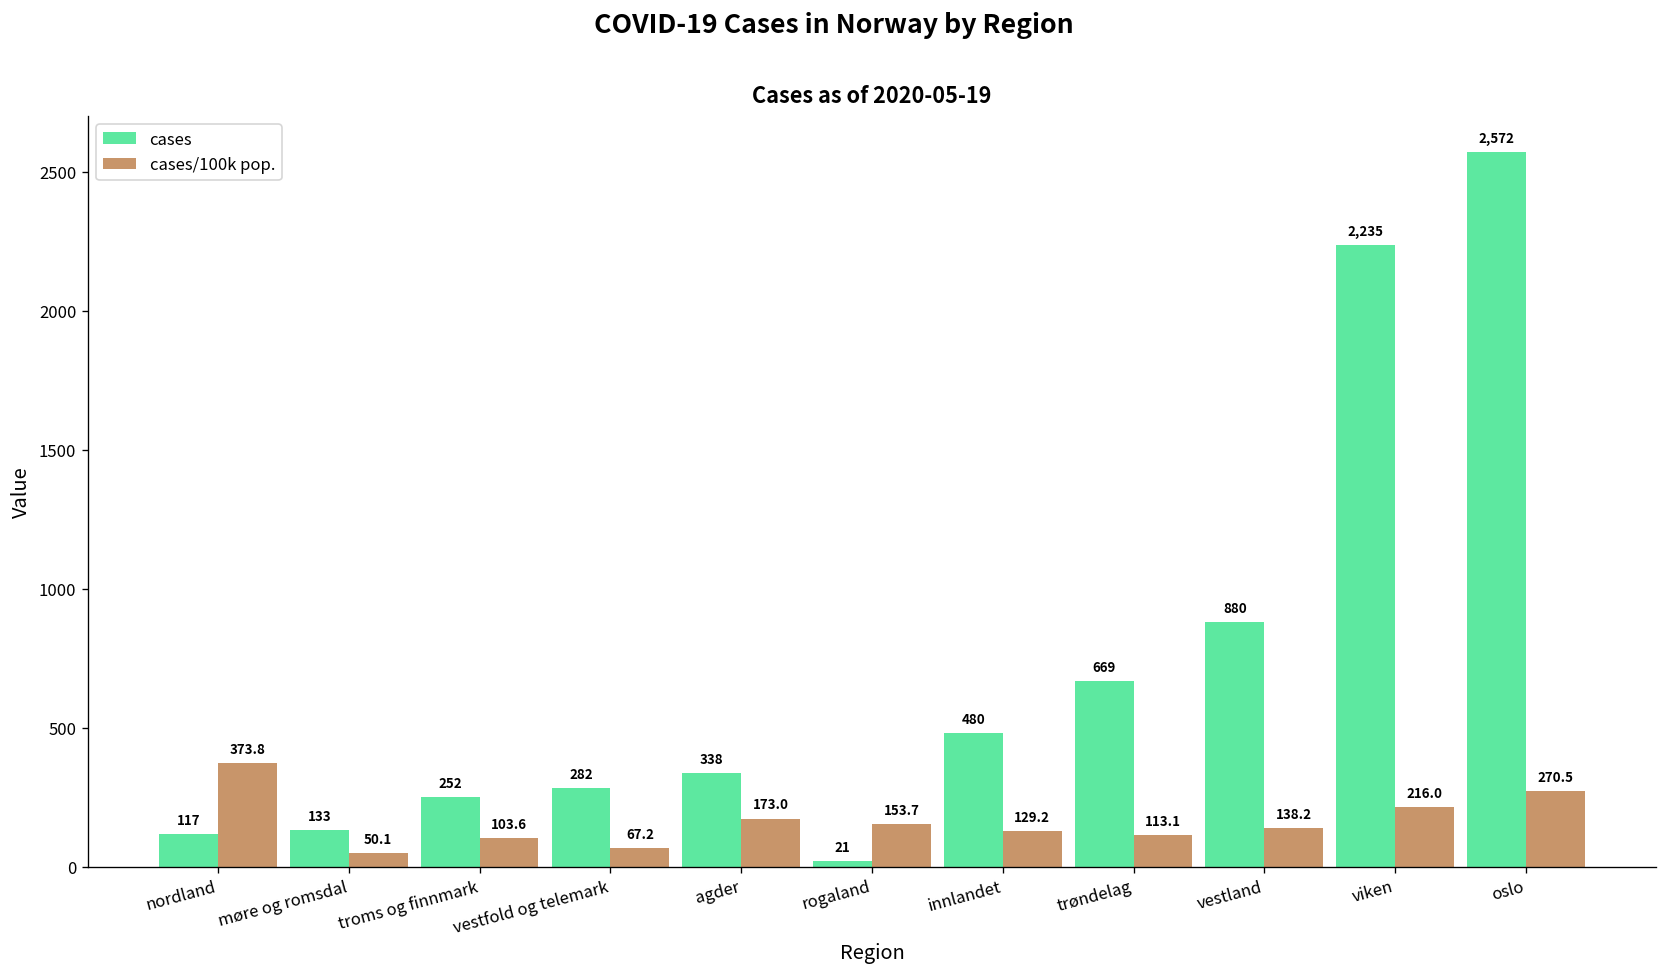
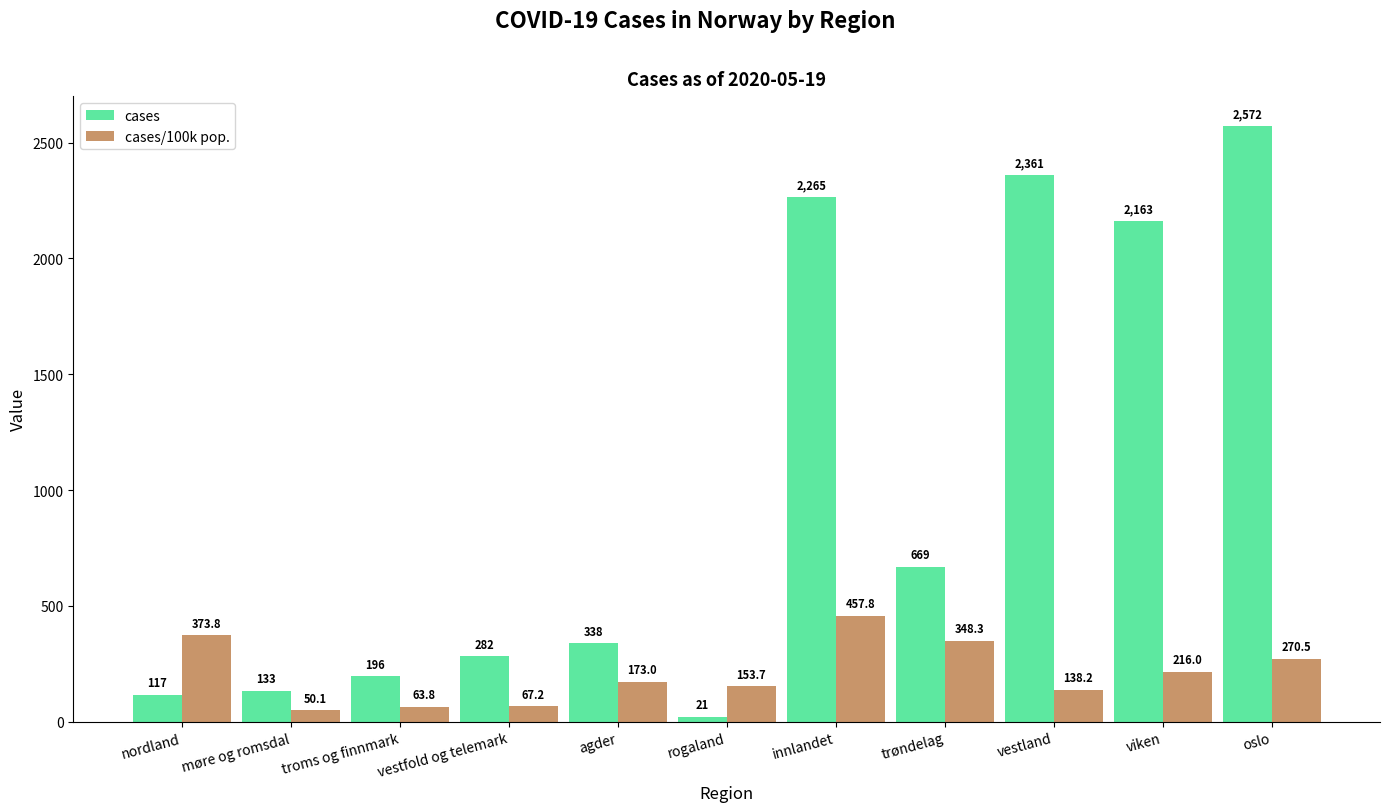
cases, troms og finnmark: 252 -> 196
cases/100k pop., troms og finnmark: 103.6 -> 63.8
cases, innlandet: 480 -> 2,265
cases/100k pop., innlandet: 129.2 -> 457.8
cases/100k pop., trøndelag: 113.1 -> 348.3
cases, vestland: 880 -> 2,361
cases, viken: 2,235 -> 2,163
